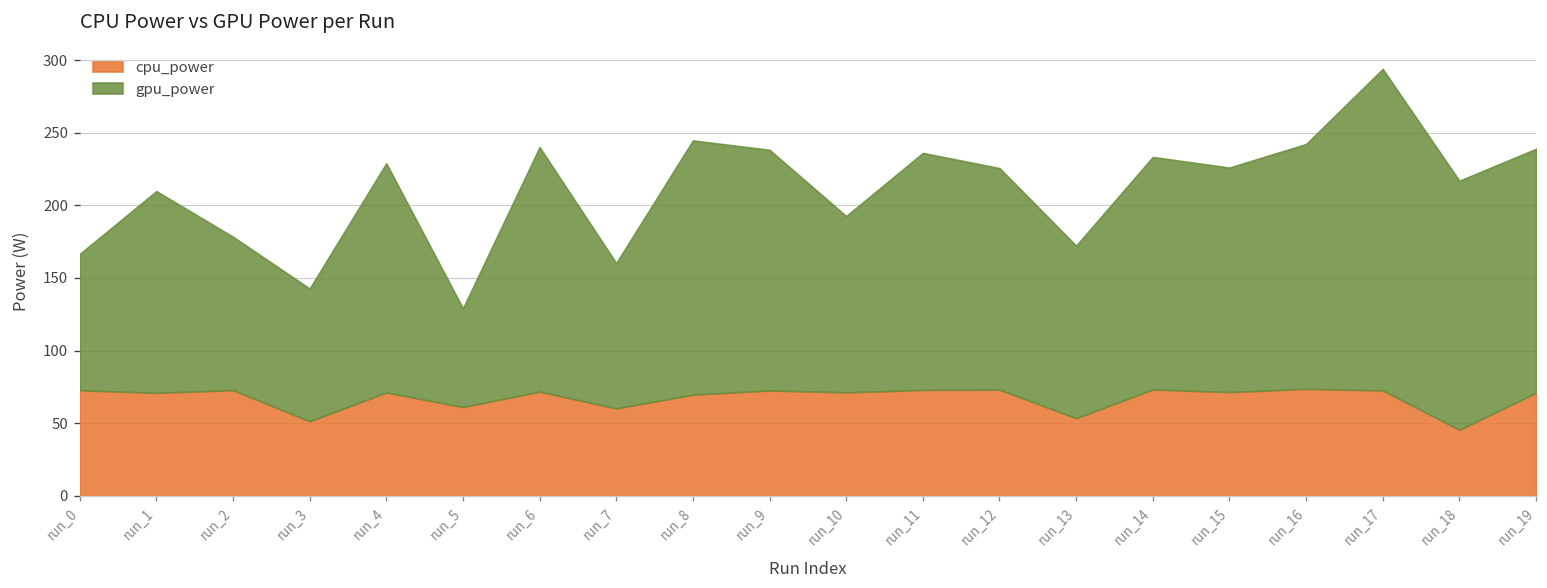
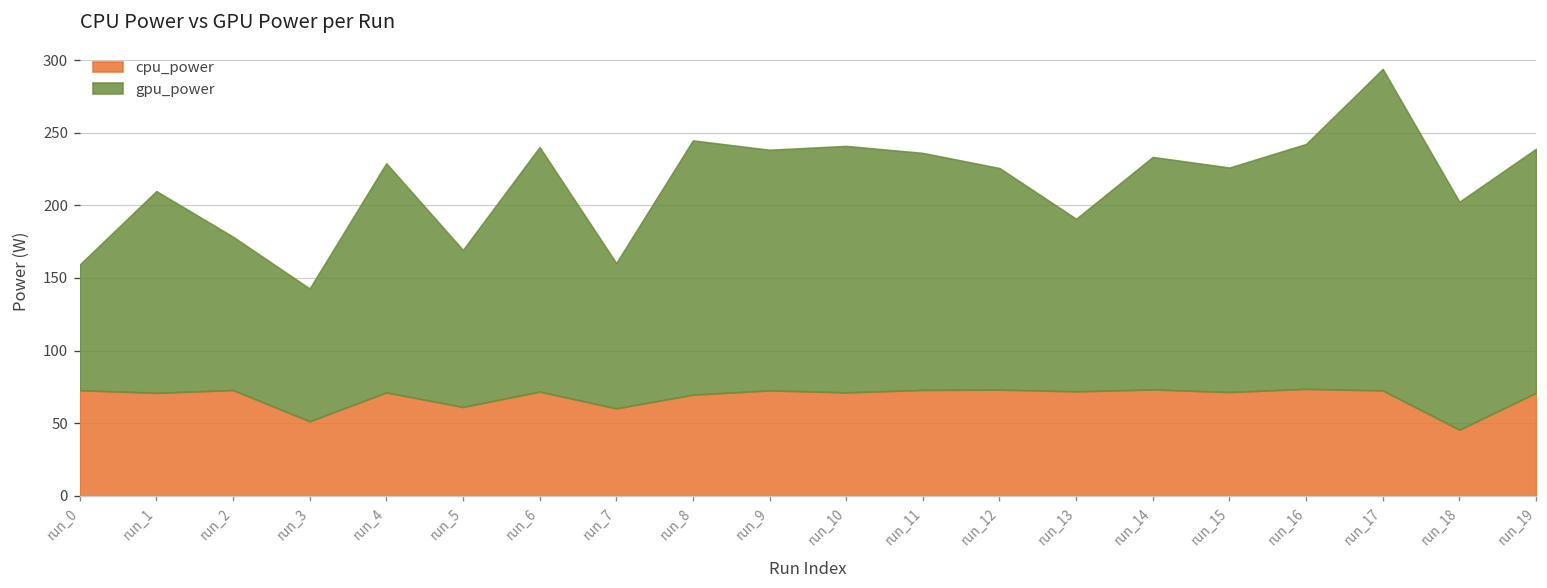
gpu_power, run_0: 94 -> 86
gpu_power, run_5: 68 -> 108
gpu_power, run_10: 121 -> 170
cpu_power, run_13: 53 -> 72
gpu_power, run_18: 171 -> 157
